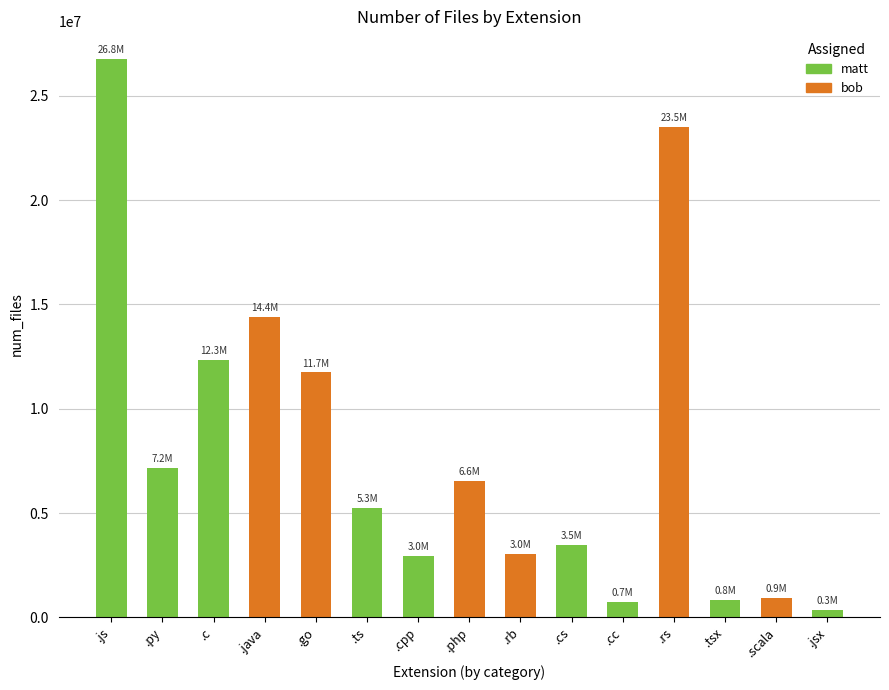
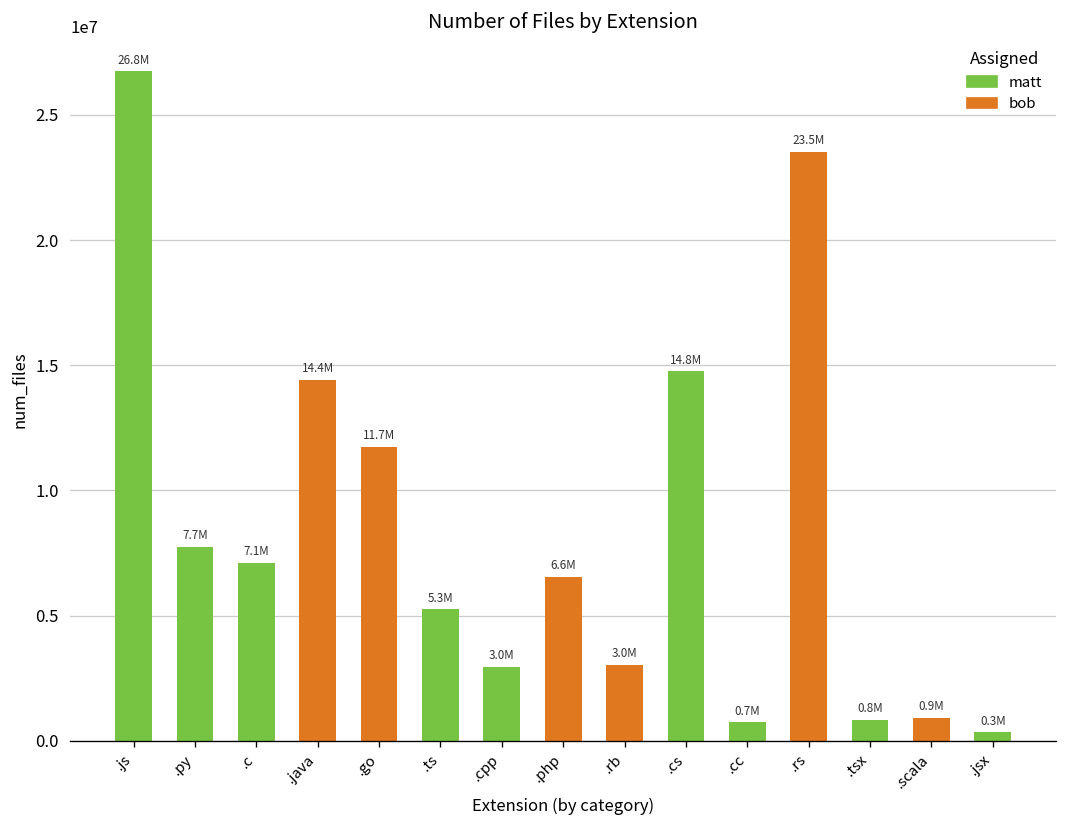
.py: 7.2M -> 7.7M
.c: 12.3M -> 7.1M
.cs: 3.5M -> 14.8M
